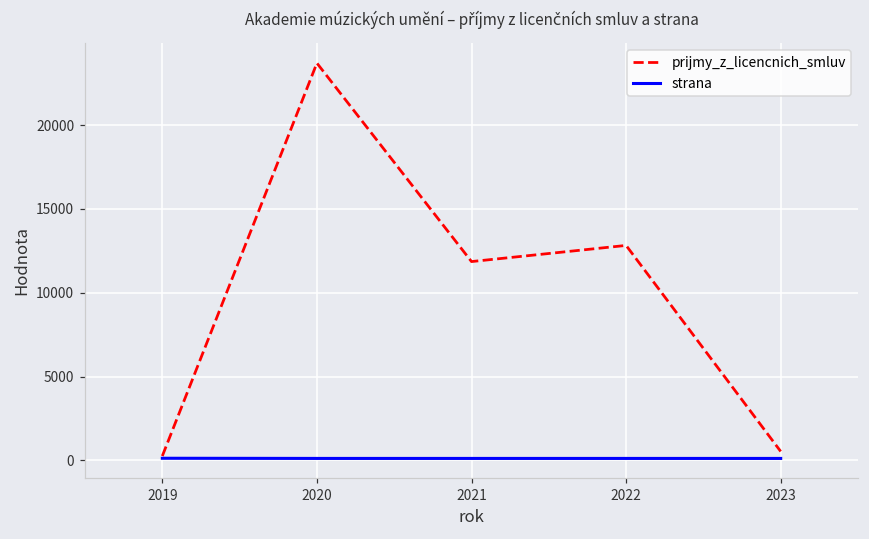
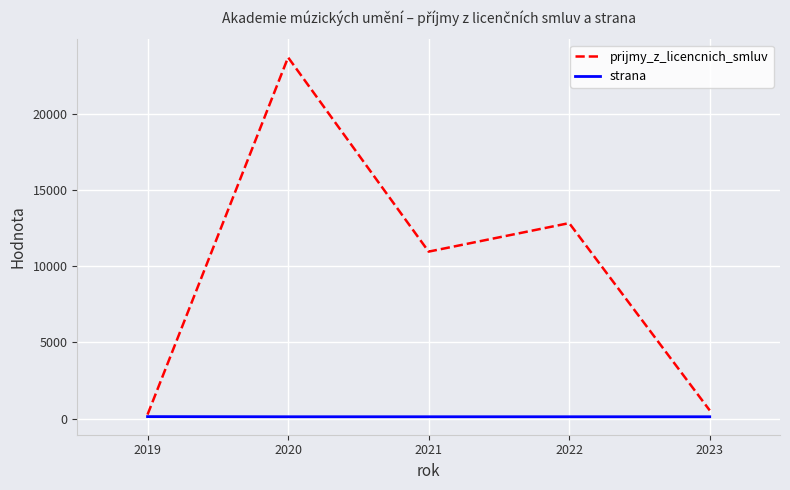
prijmy_z_licencnich_smluv, 2021: 11900 -> 11000
